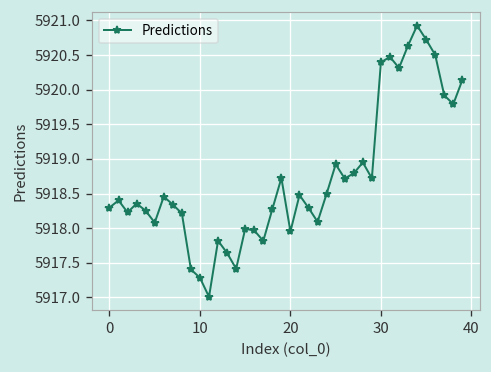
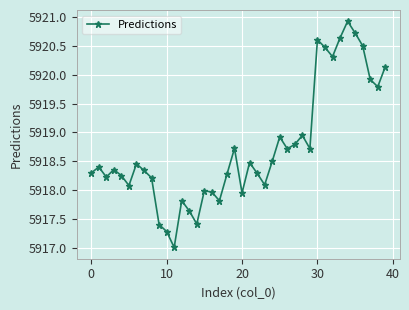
30: 5920.4 -> 5920.6
